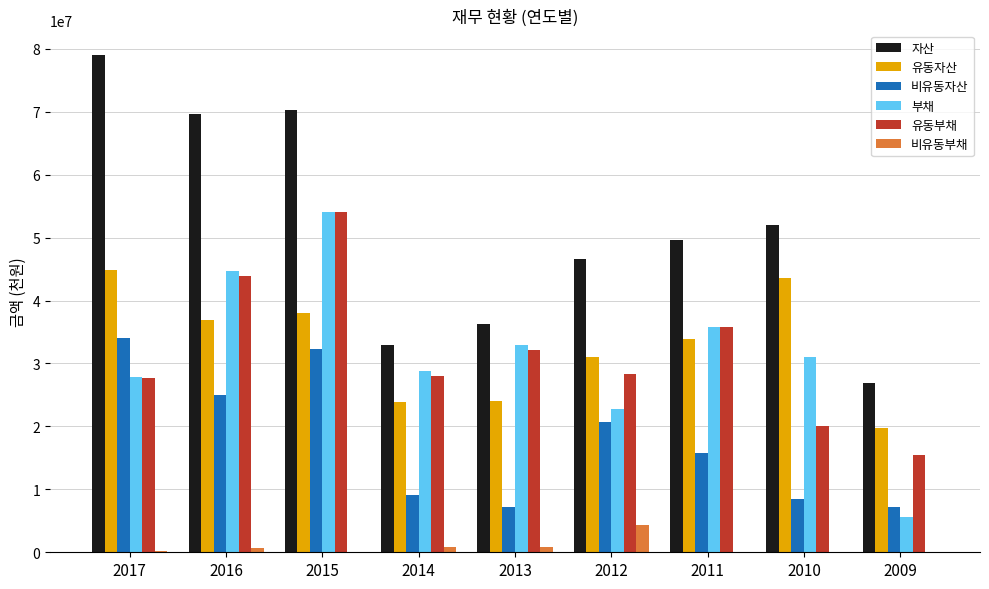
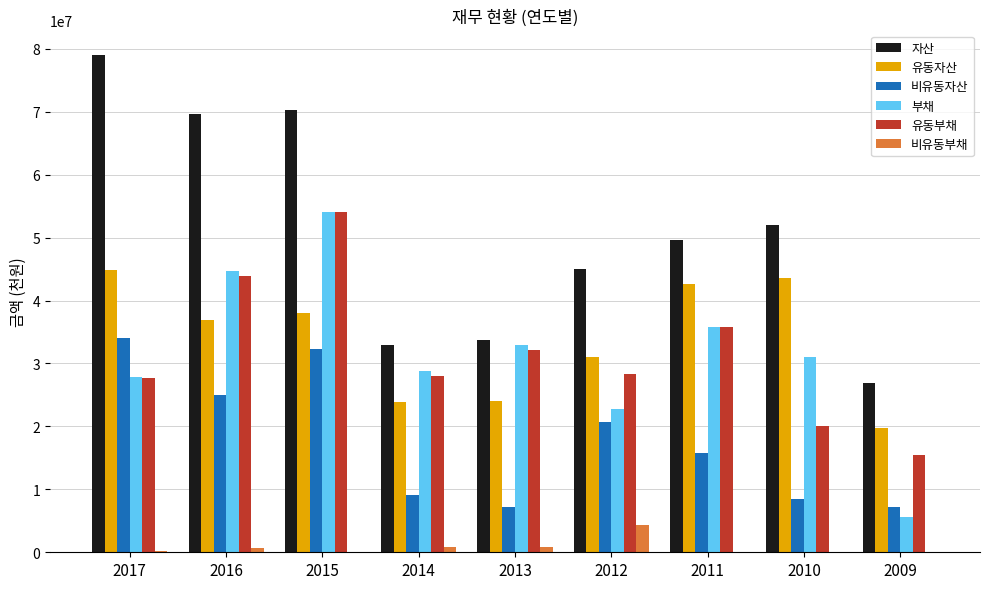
자산, 2013: 36000000 -> 34000000
자산, 2012: 47000000 -> 45000000
유동자산, 2011: 34000000 -> 43000000
